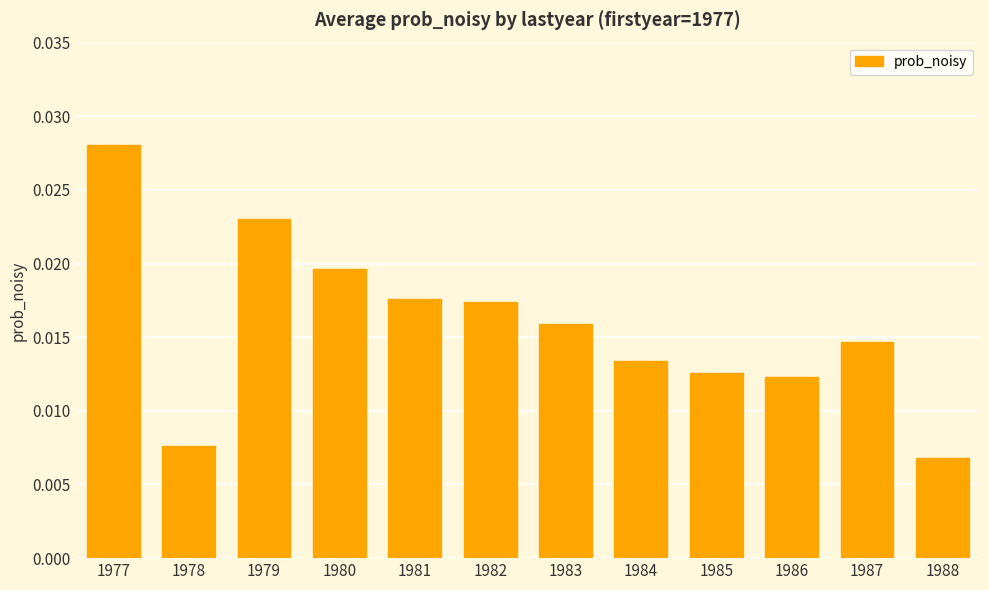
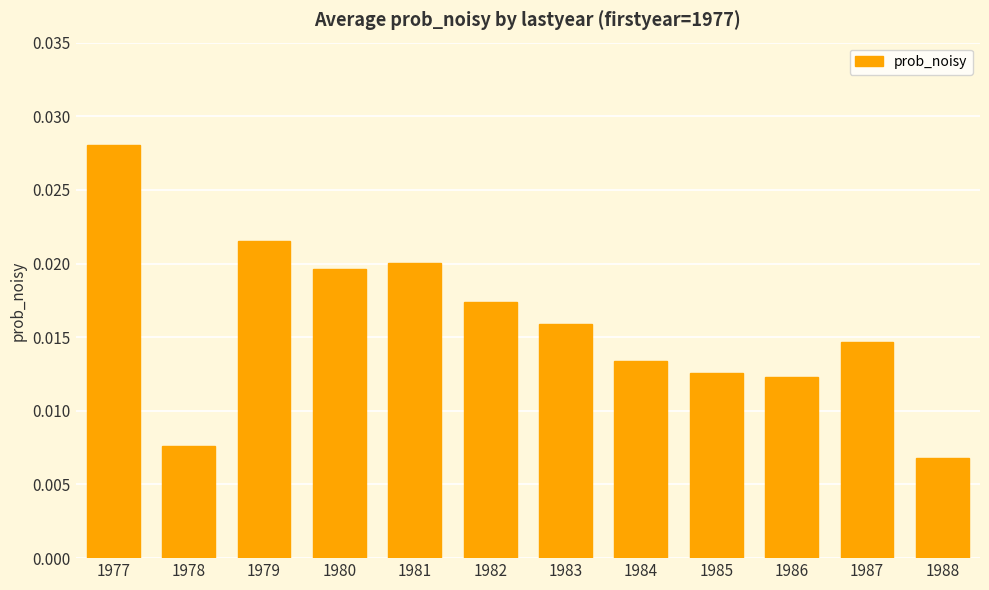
1979: 0.0230 -> 0.0215
1981: 0.0176 -> 0.0200
